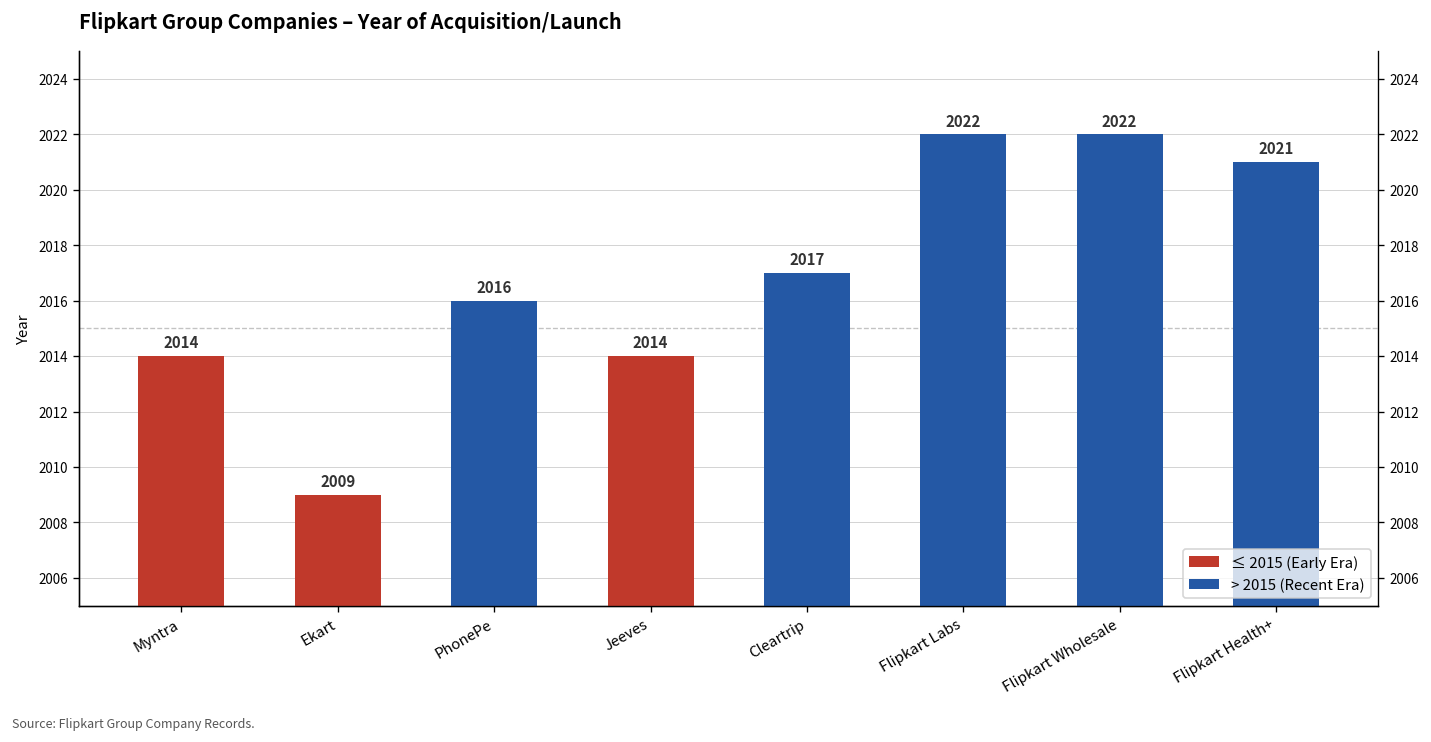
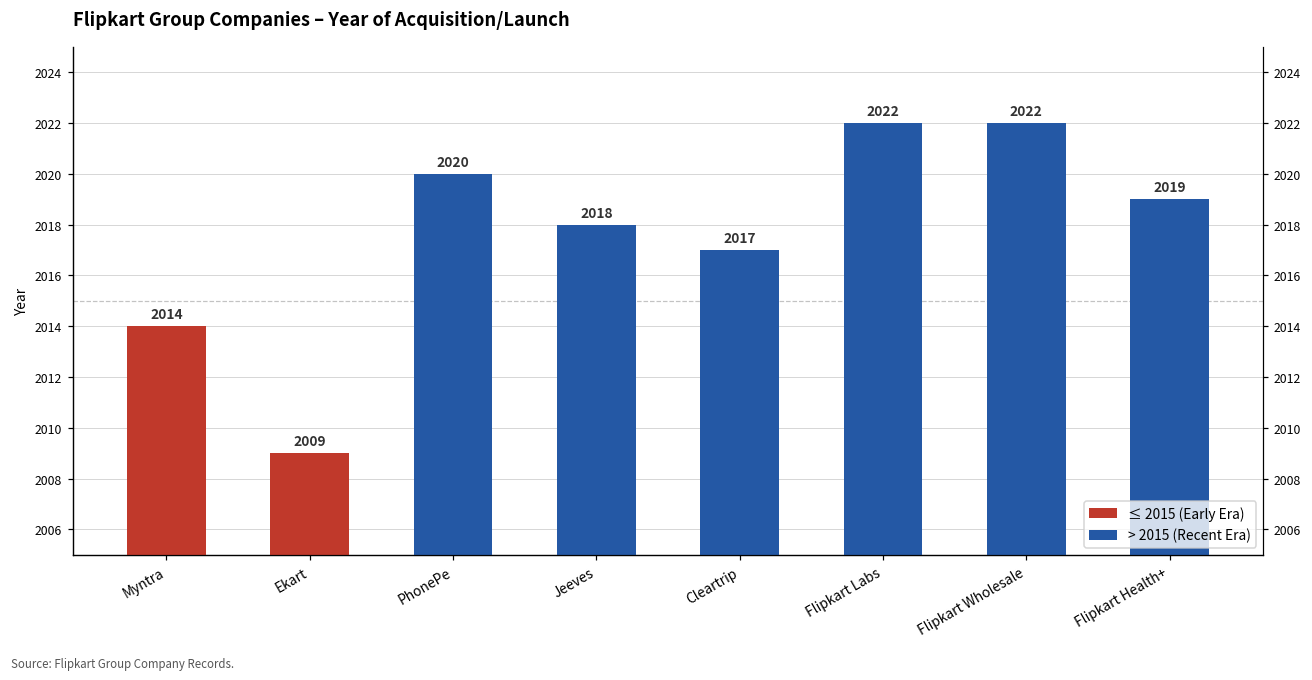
PhonePe: 2016 -> 2020
Jeeves: 2014 -> 2018
Flipkart Health+: 2021 -> 2019
